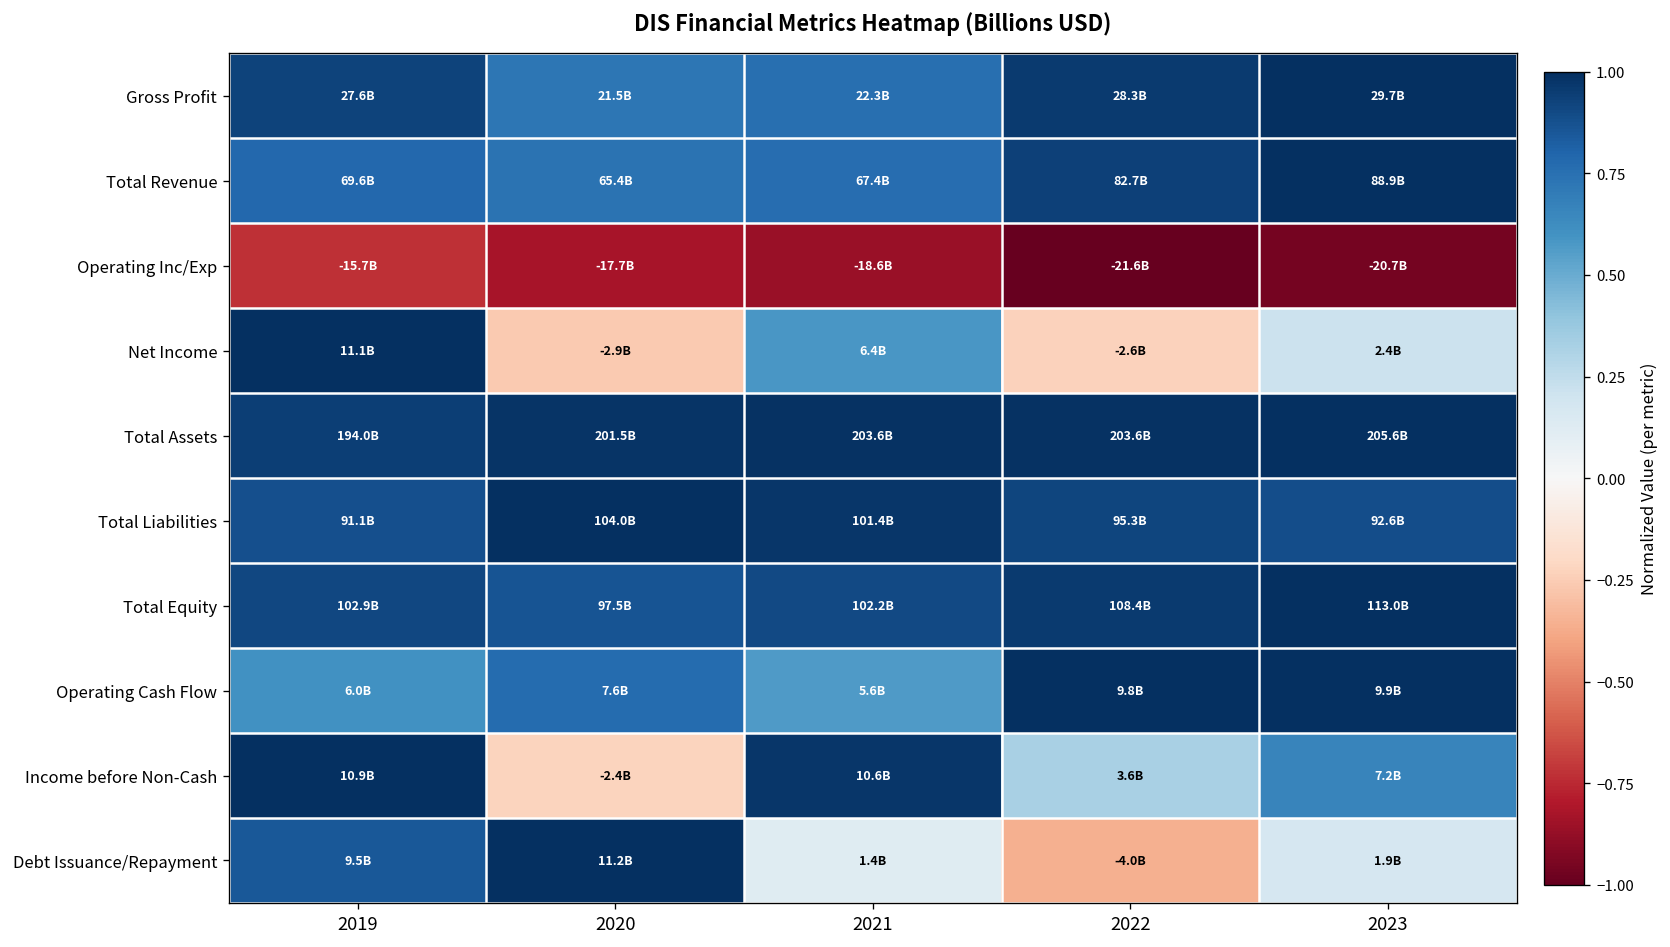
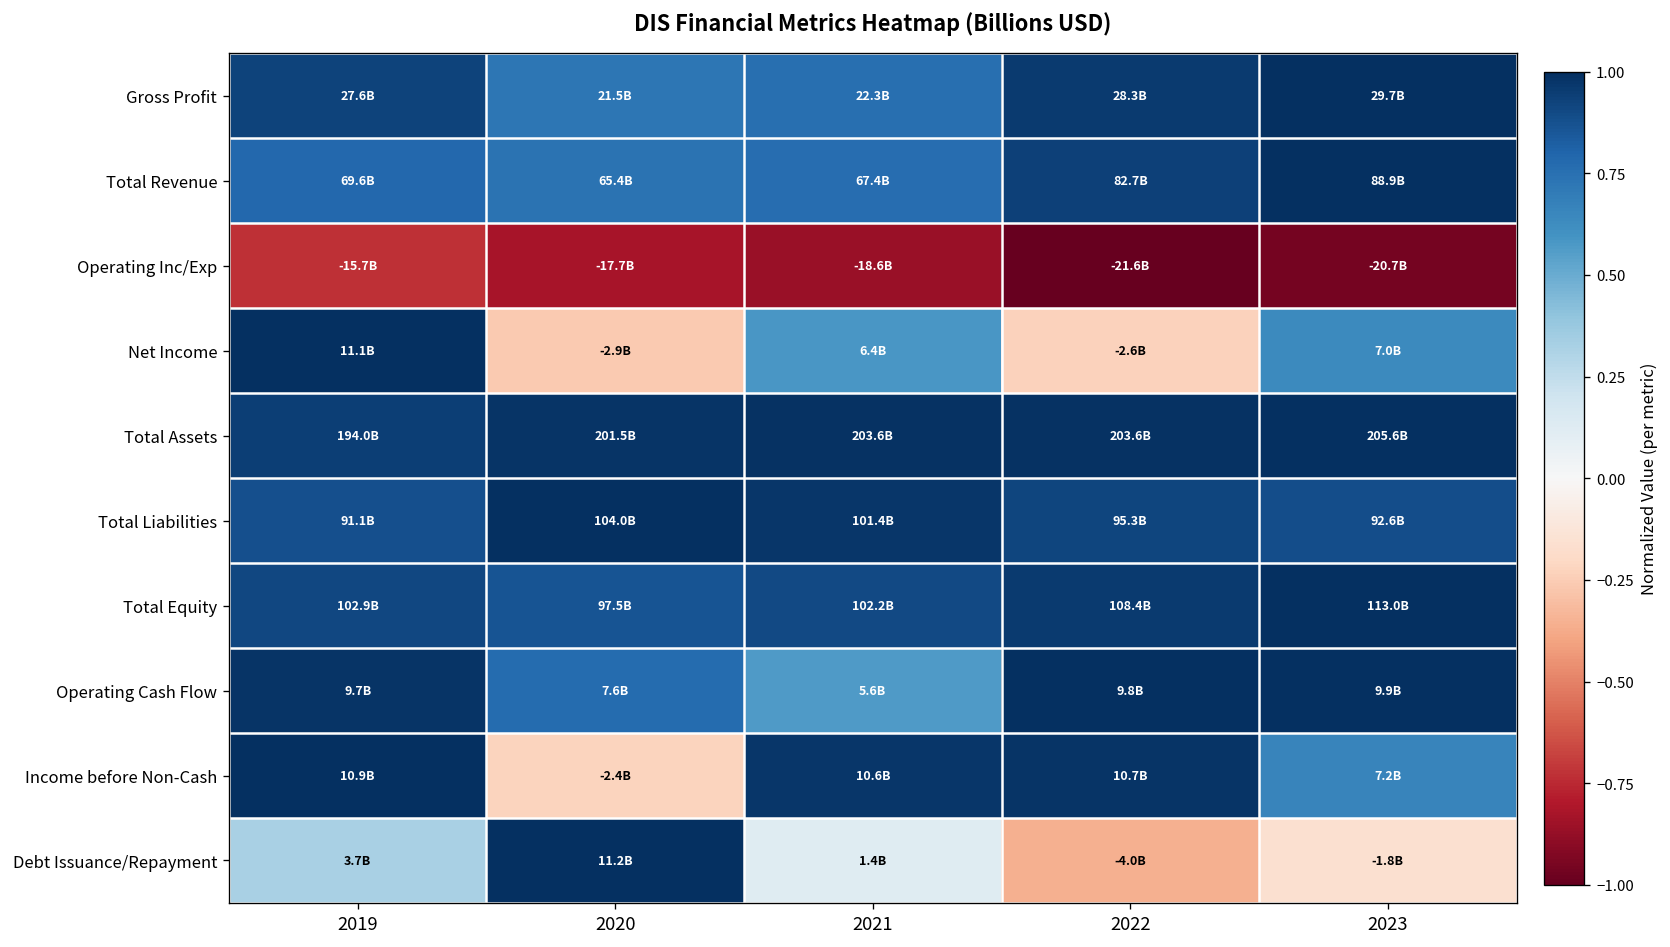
Net Income, 2023: 2.4B -> 7.0B
Operating Cash Flow, 2019: 6.0B -> 9.7B
Income before Non-Cash, 2022: 3.6B -> 10.7B
Debt Issuance/Repayment, 2019: 9.5B -> 3.7B
Debt Issuance/Repayment, 2023: 1.9B -> -1.8B
